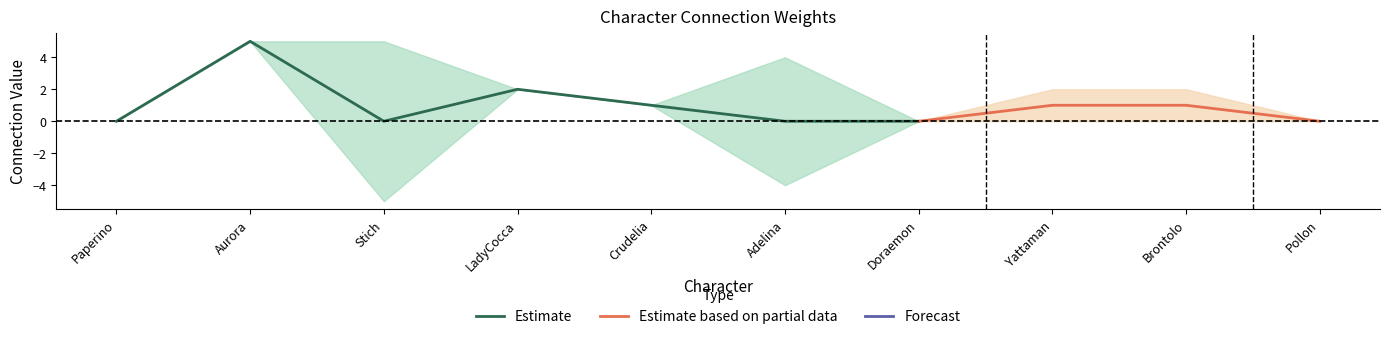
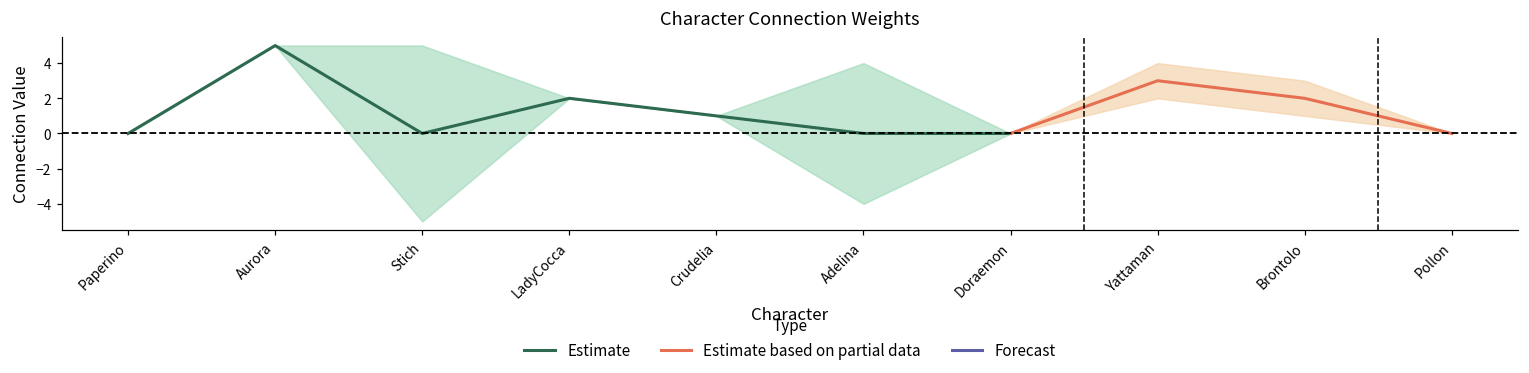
Estimate based on partial data, Yattaman: 1 -> 3
Estimate based on partial data, Brontolo: 1 -> 2
